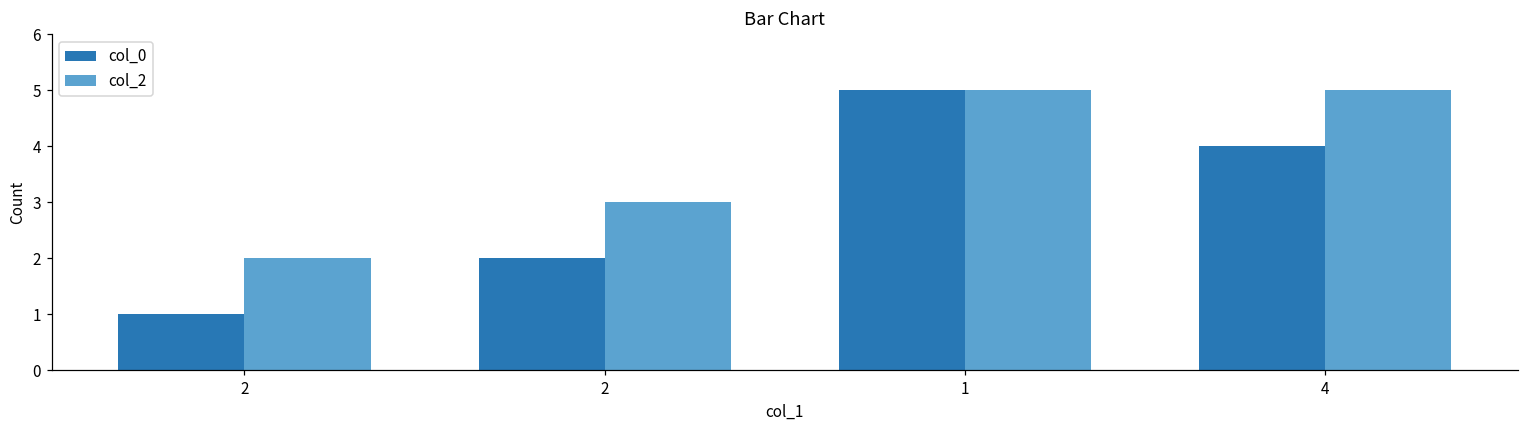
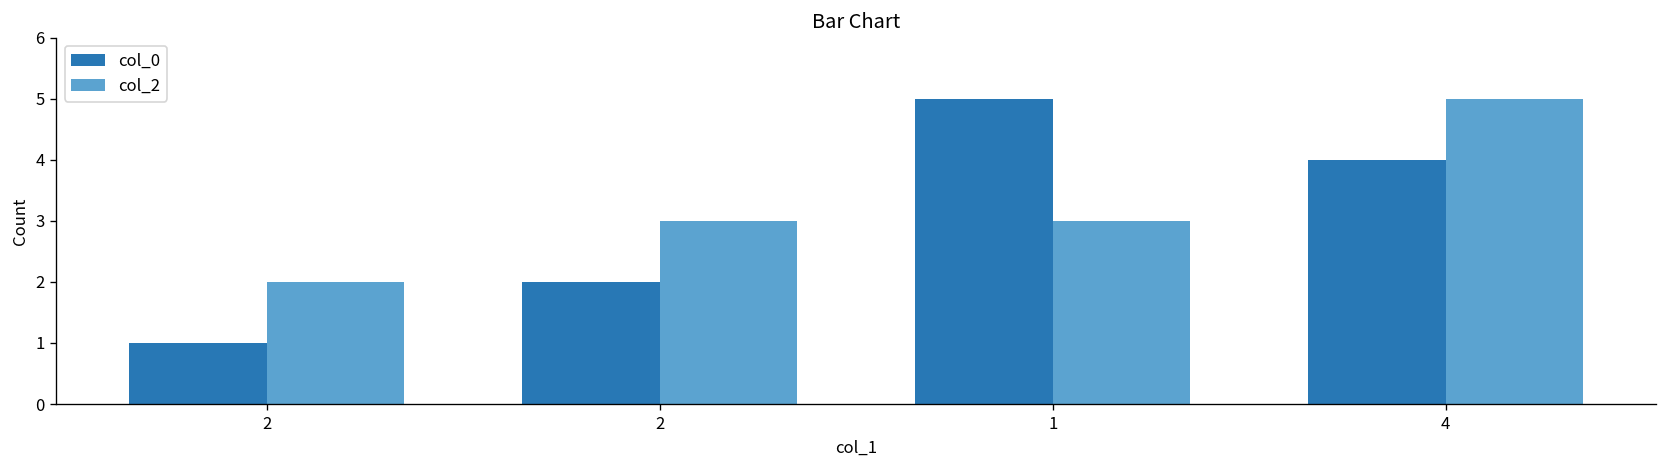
col_2, 1: 5 -> 3
